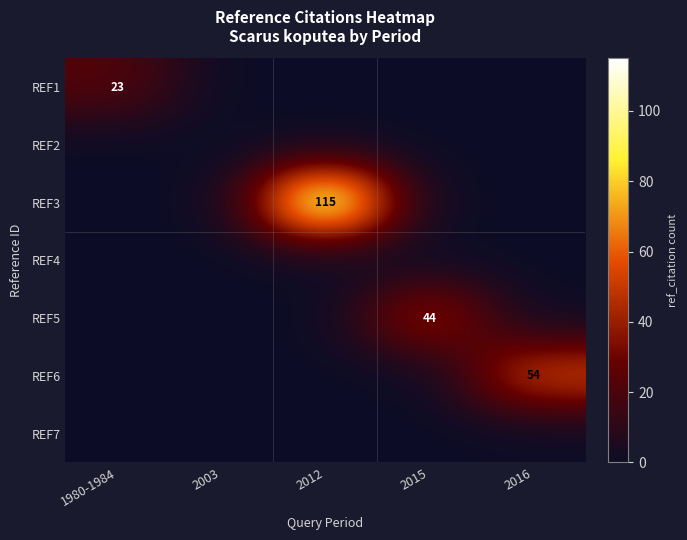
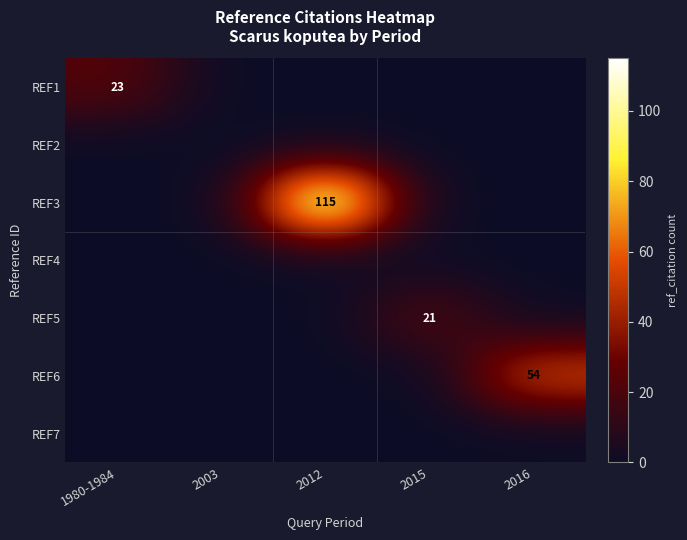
REF5, 2015: 44 -> 21
